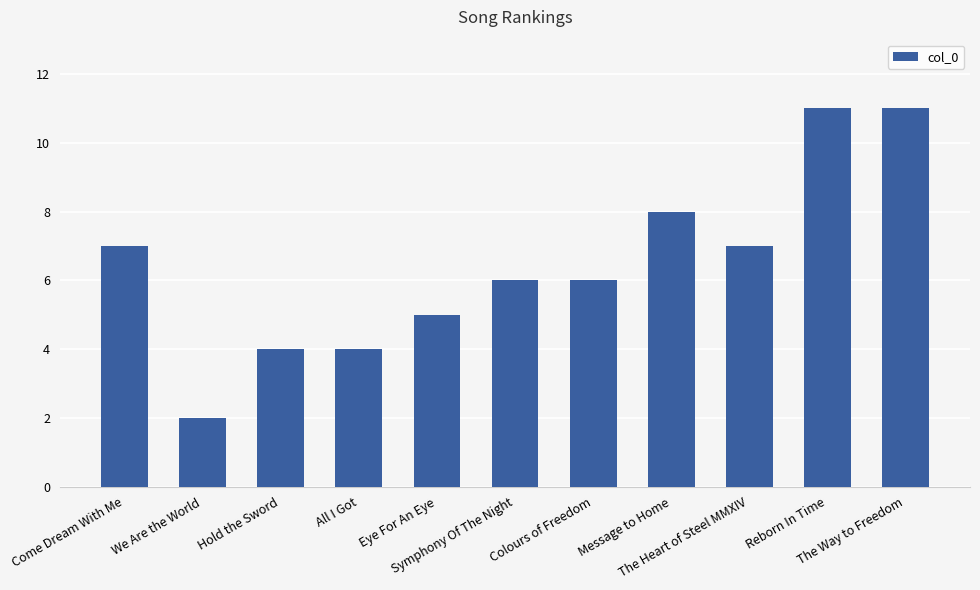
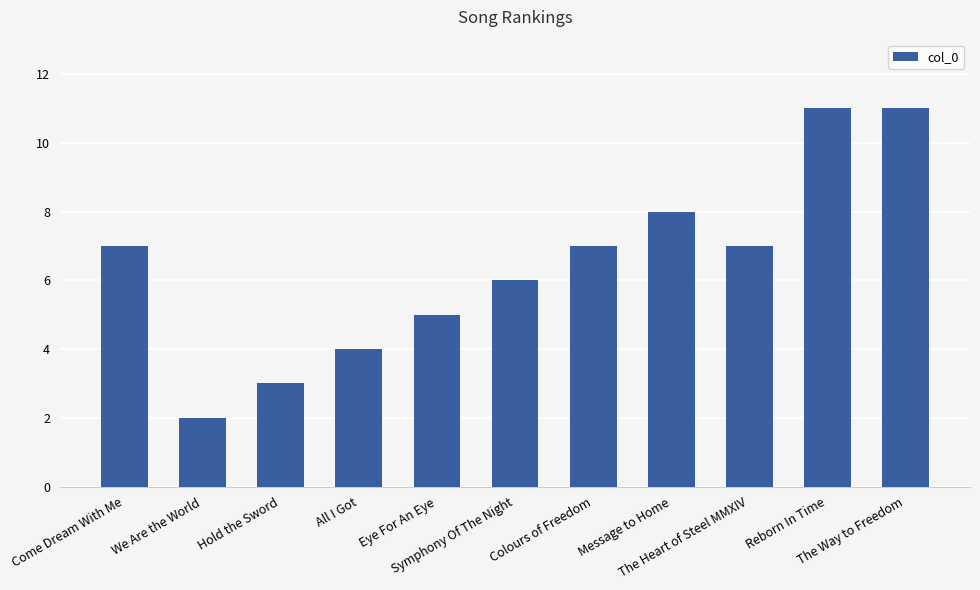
Hold the Sword: 4 -> 3
Colours of Freedom: 6 -> 7
